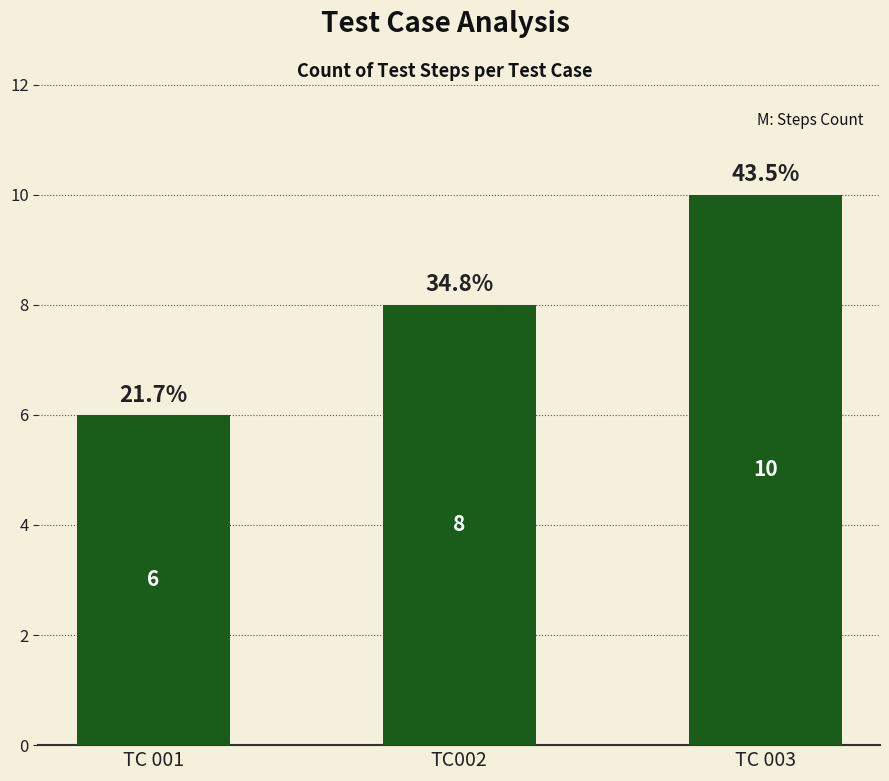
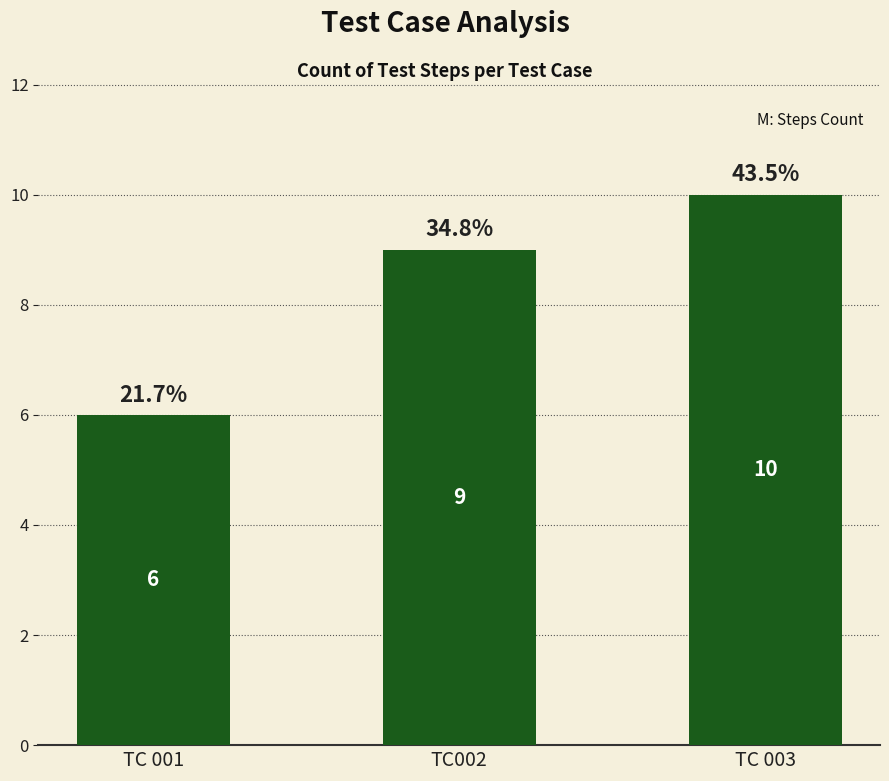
TC002: 8 -> 9
